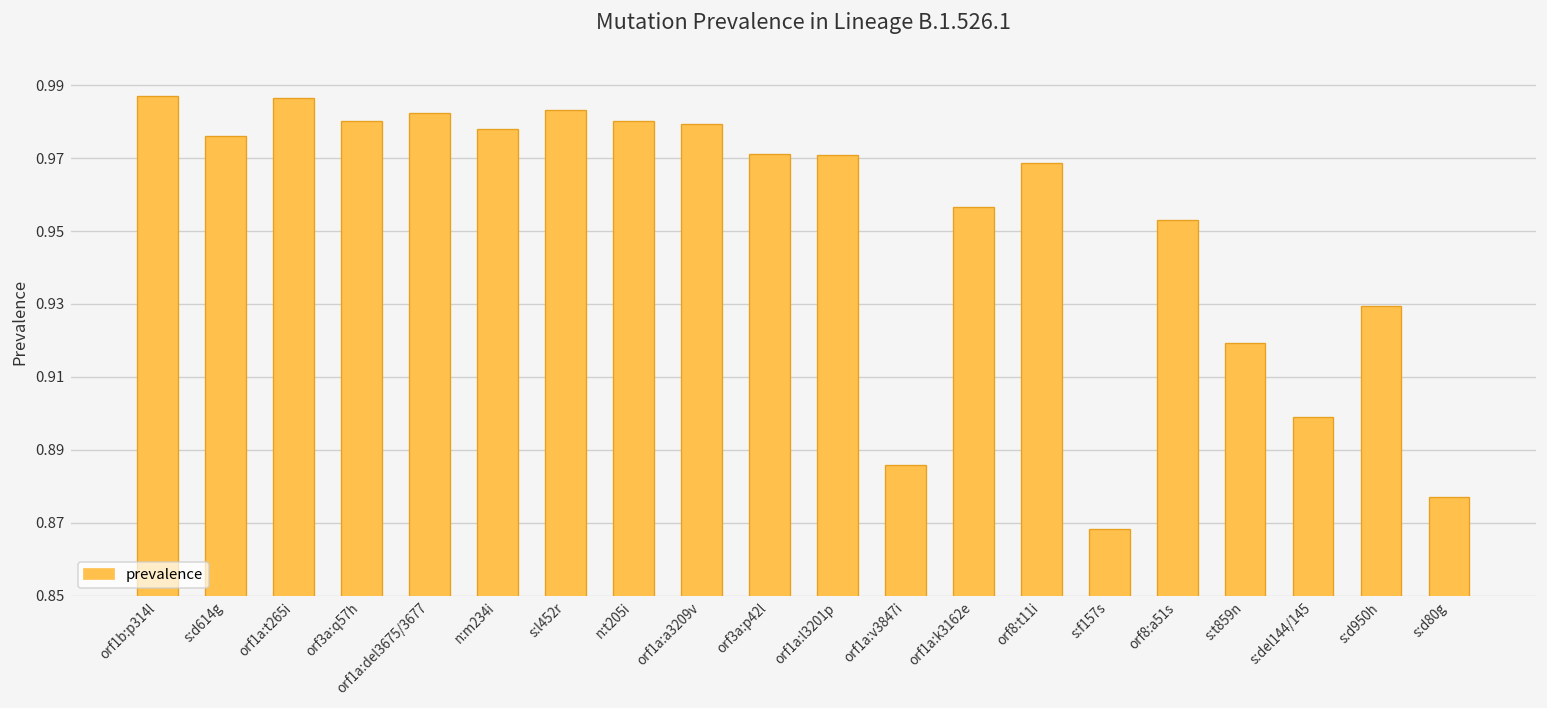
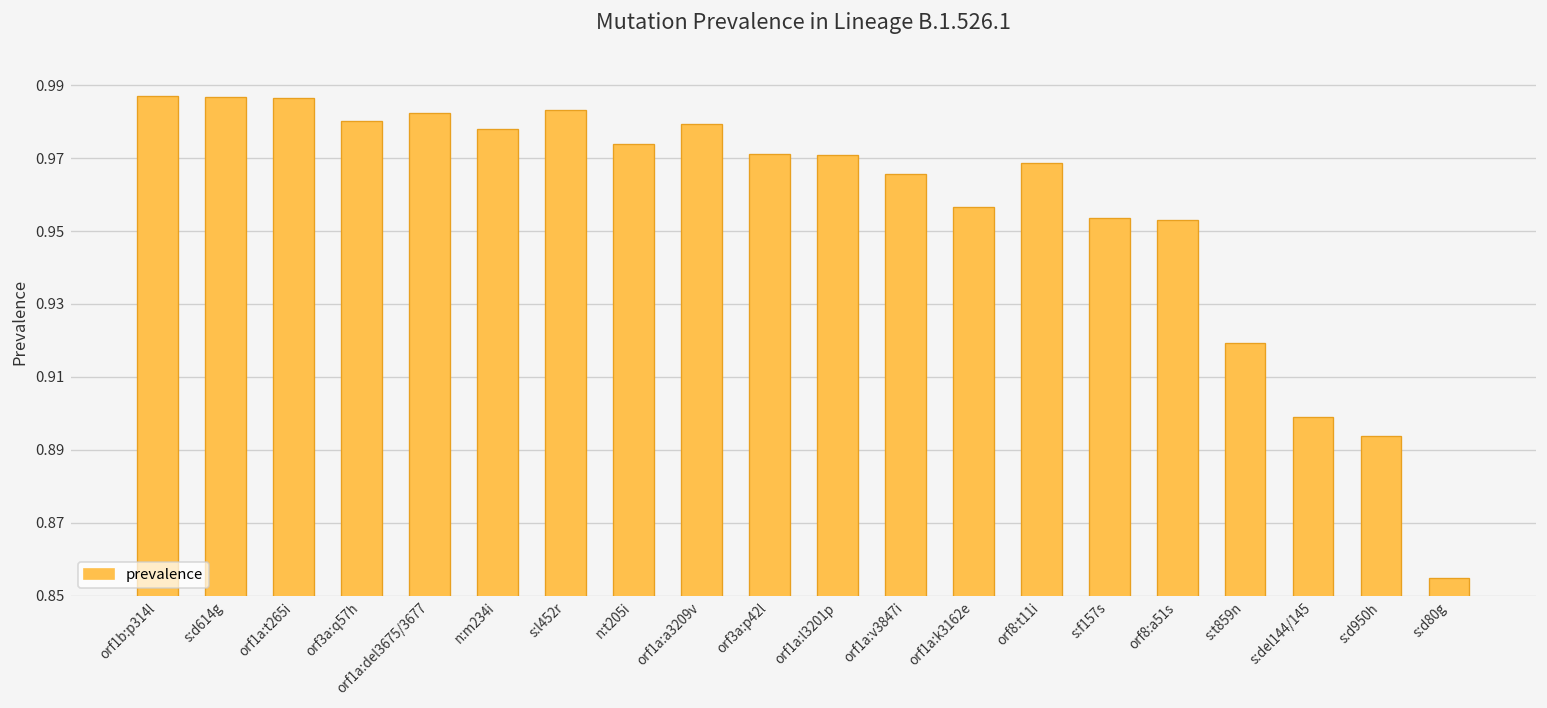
s:d614g: 0.976 -> 0.987
n:t205i: 0.980 -> 0.974
orf1a:v3847i: 0.886 -> 0.966
s:f157s: 0.868 -> 0.954
s:d950h: 0.930 -> 0.894
s:d80g: 0.877 -> 0.855
